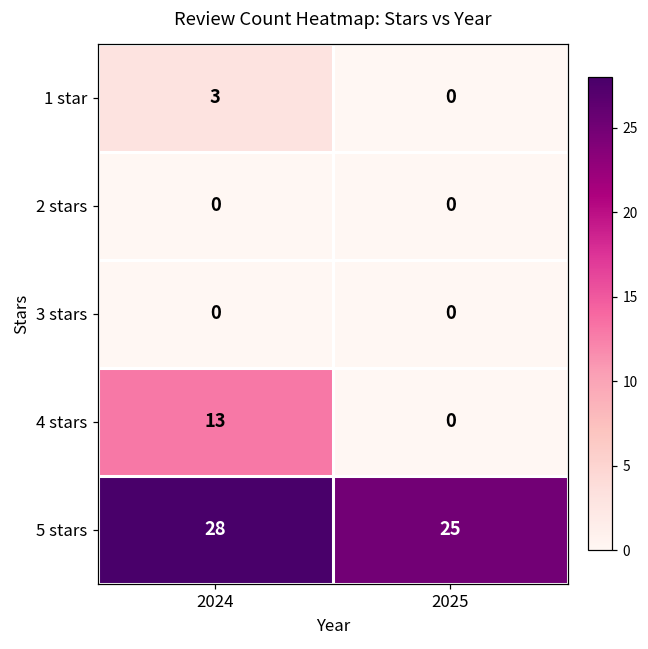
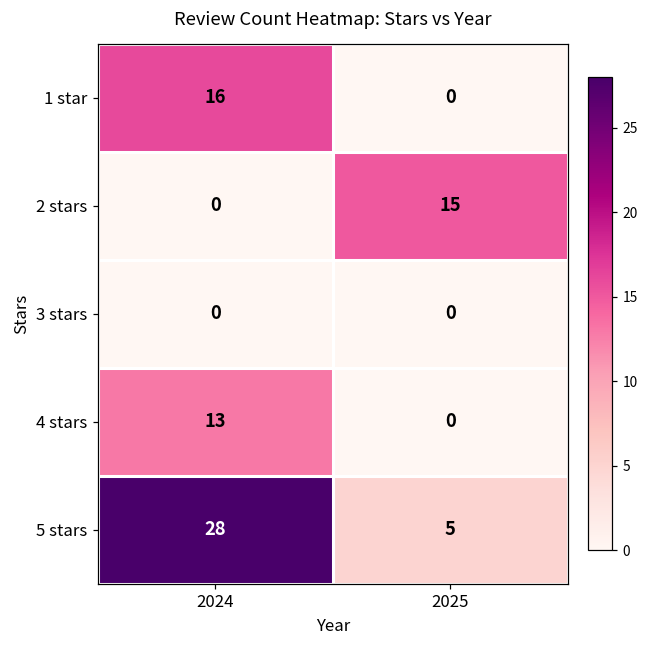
1 star, 2024: 3 -> 16
2 stars, 2025: 0 -> 15
5 stars, 2025: 25 -> 5
